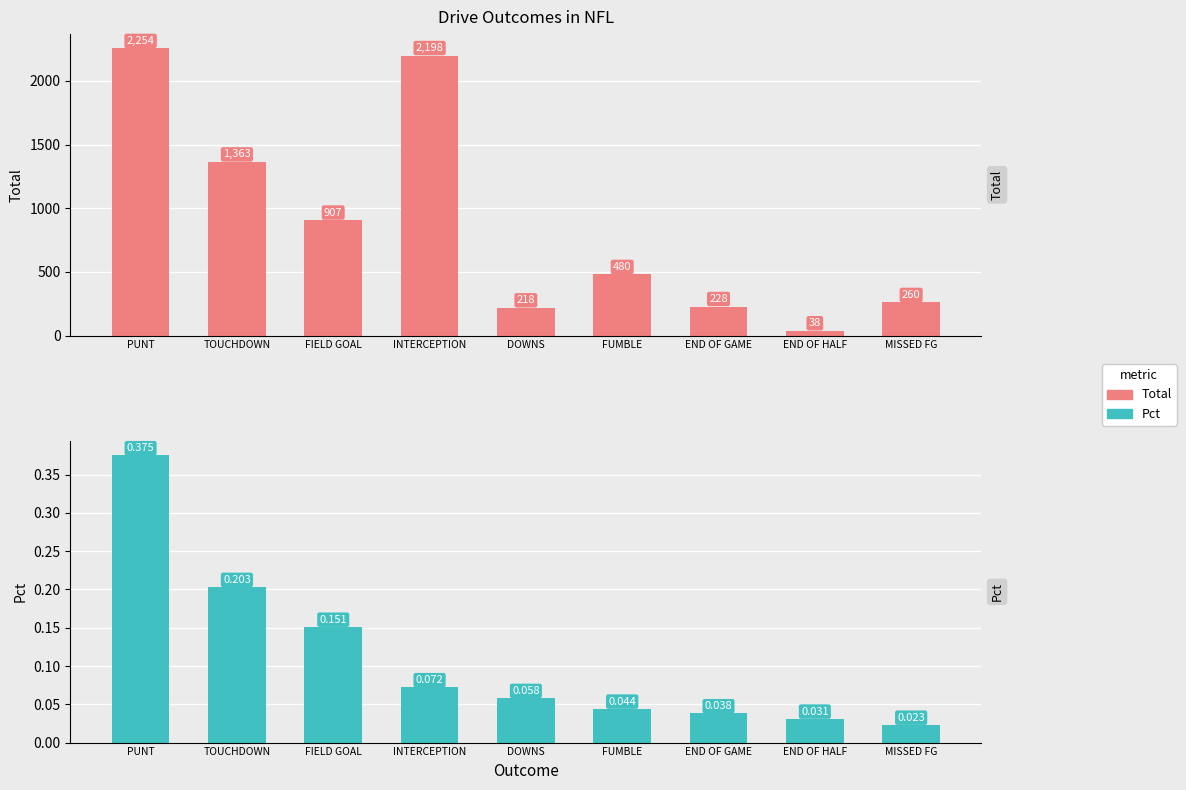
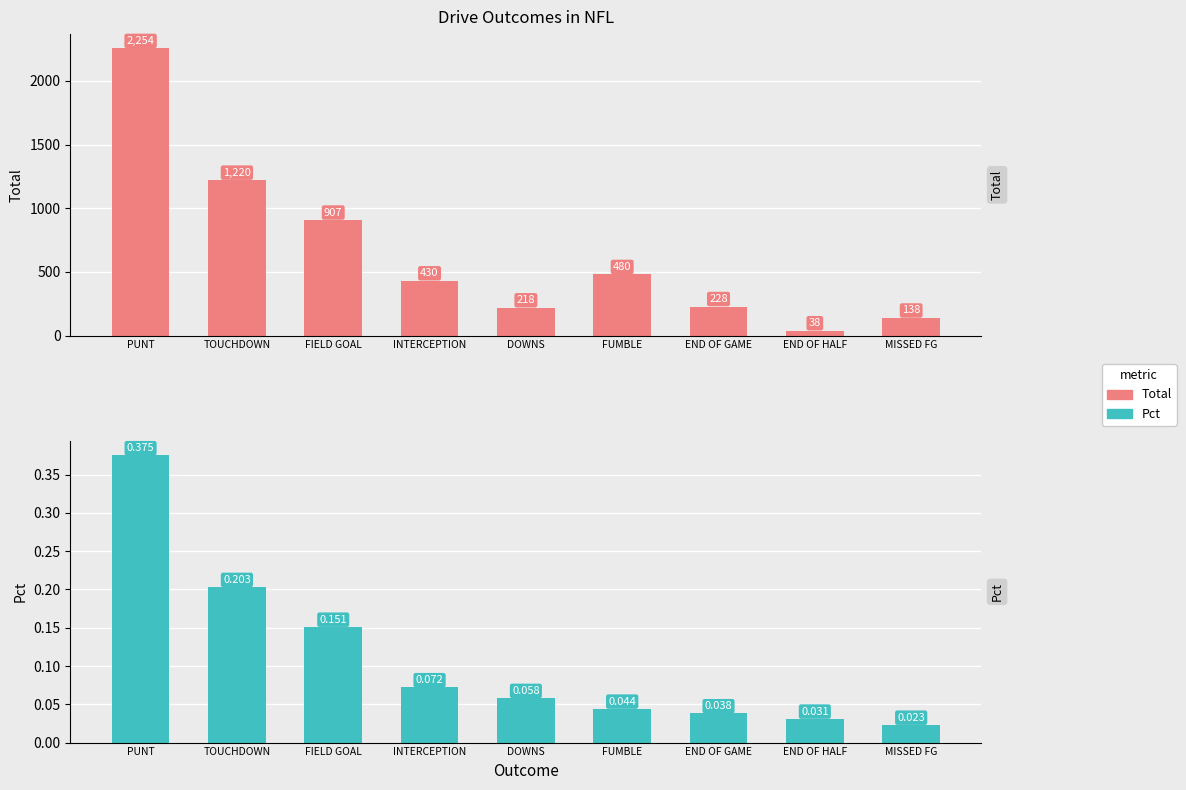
Drive Outcomes in NFL, TOUCHDOWN: 1,363 -> 1,220
Drive Outcomes in NFL, INTERCEPTION: 2,198 -> 430
Drive Outcomes in NFL, MISSED FG: 260 -> 138
